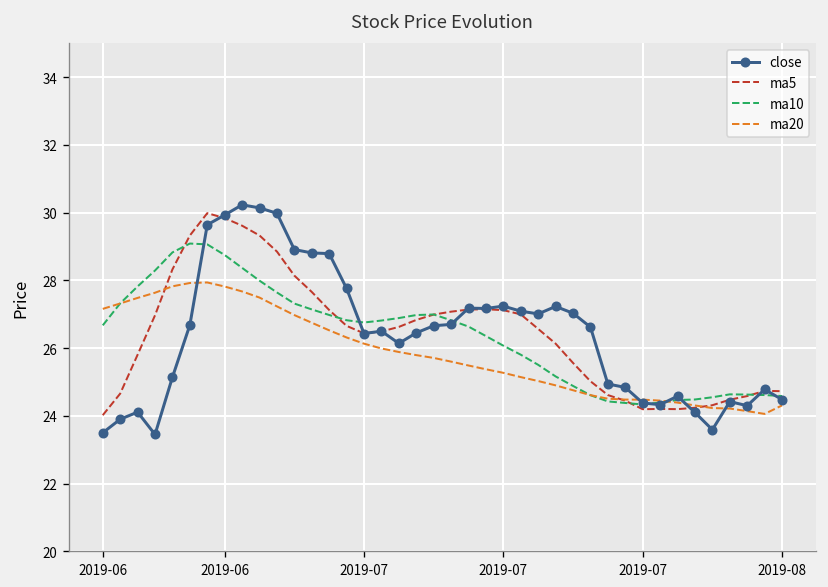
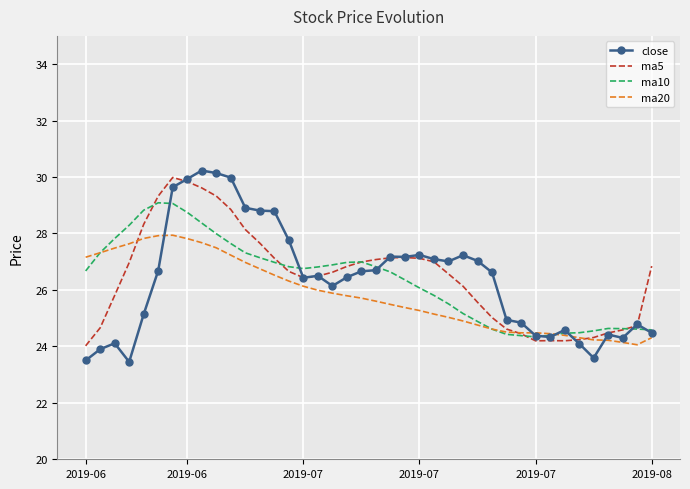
ma5, 2019-08: 24.7 -> 26.8
